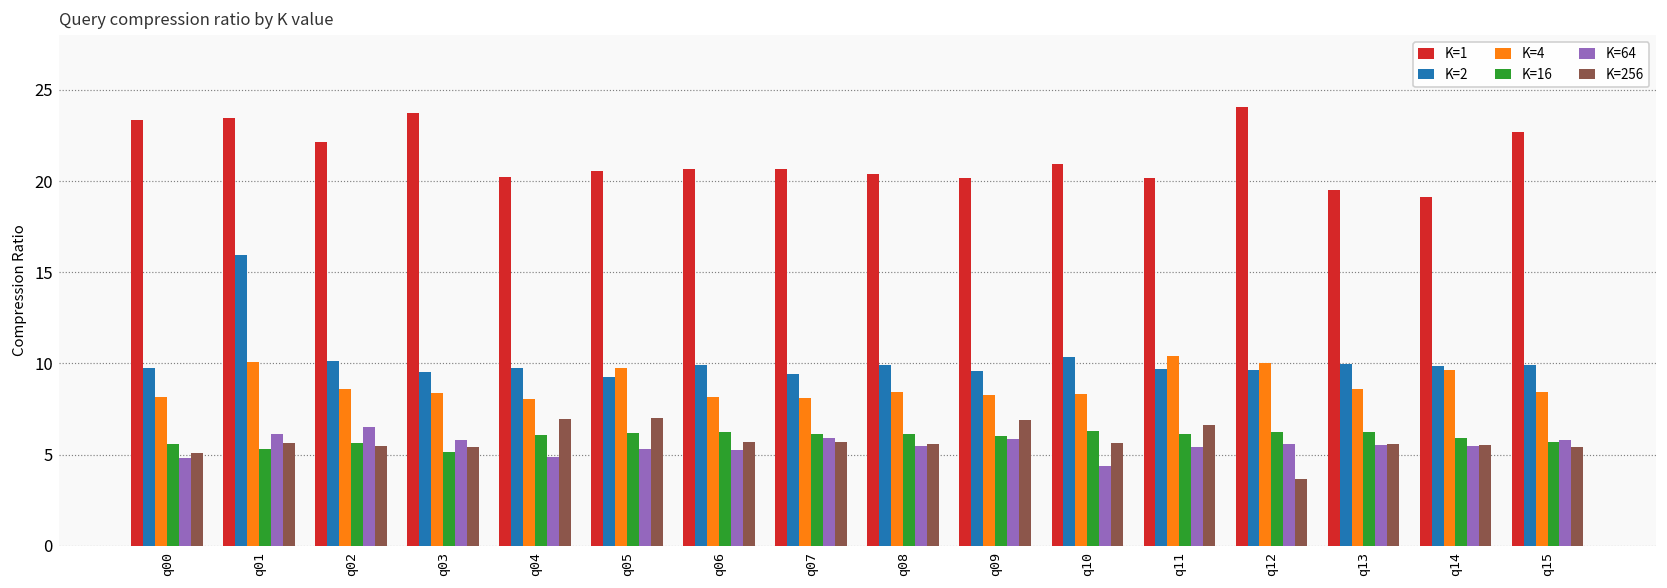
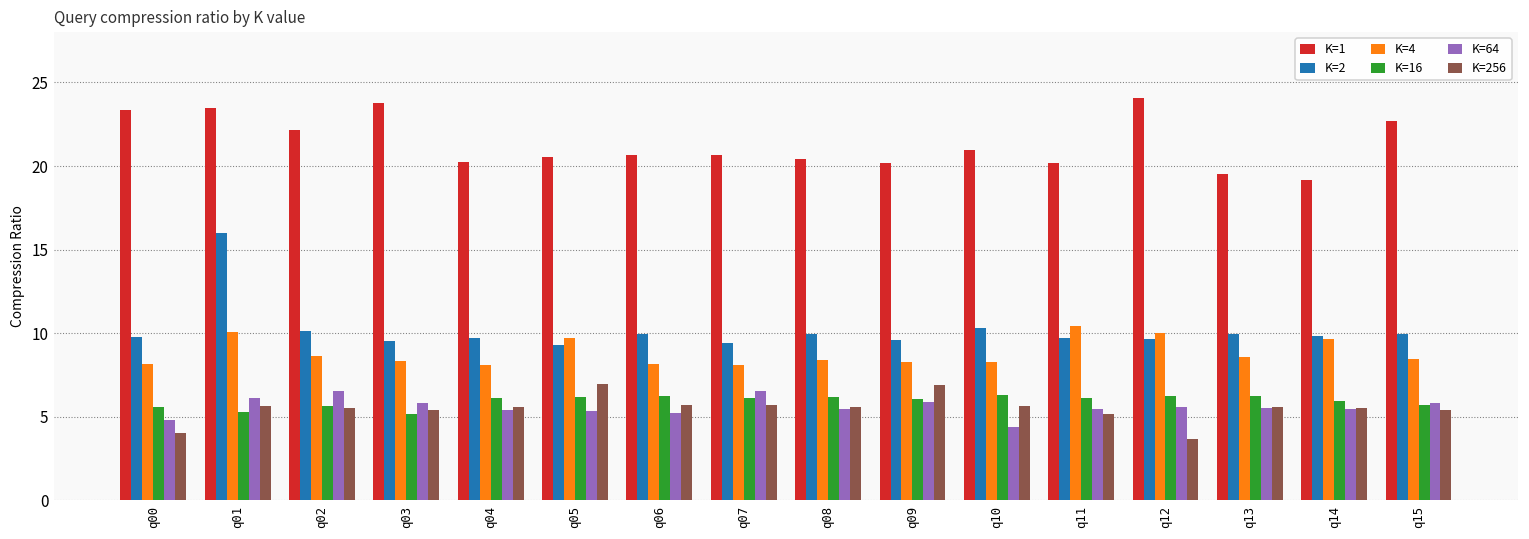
K=256, q00: 5.1 -> 4.0
K=64, q04: 4.9 -> 5.4
K=256, q04: 6.9 -> 5.6
K=64, q07: 5.9 -> 6.6
K=256, q11: 6.6 -> 5.2
